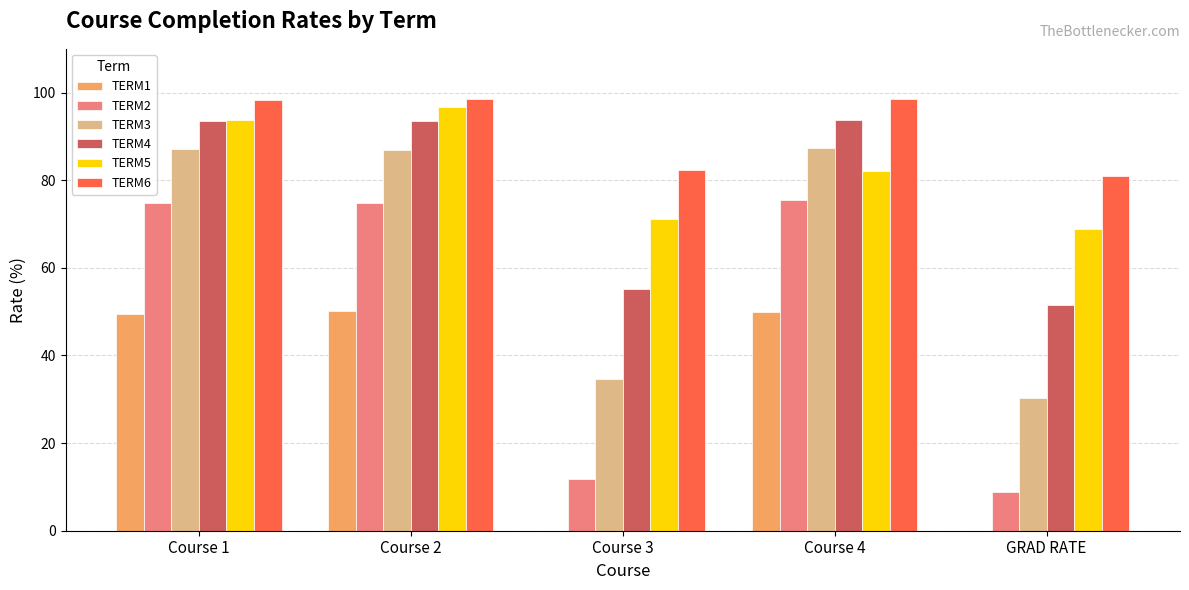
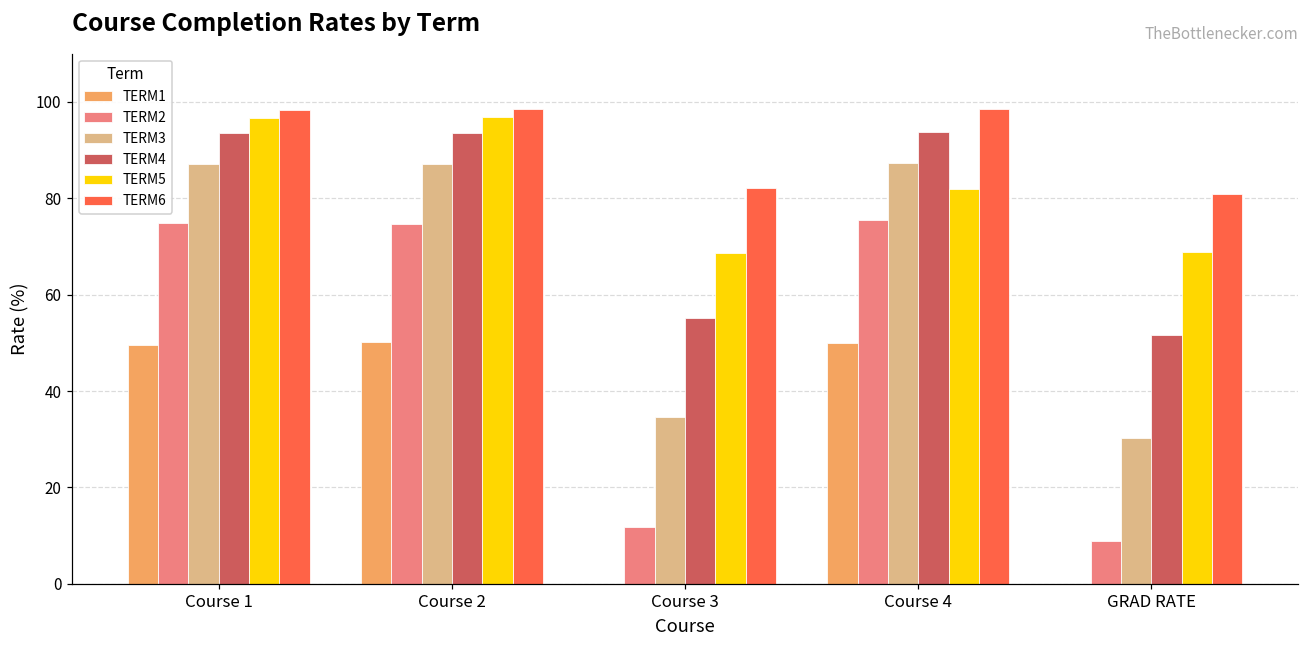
TERM5, Course 1: 94 -> 97
TERM5, Course 3: 71 -> 69
